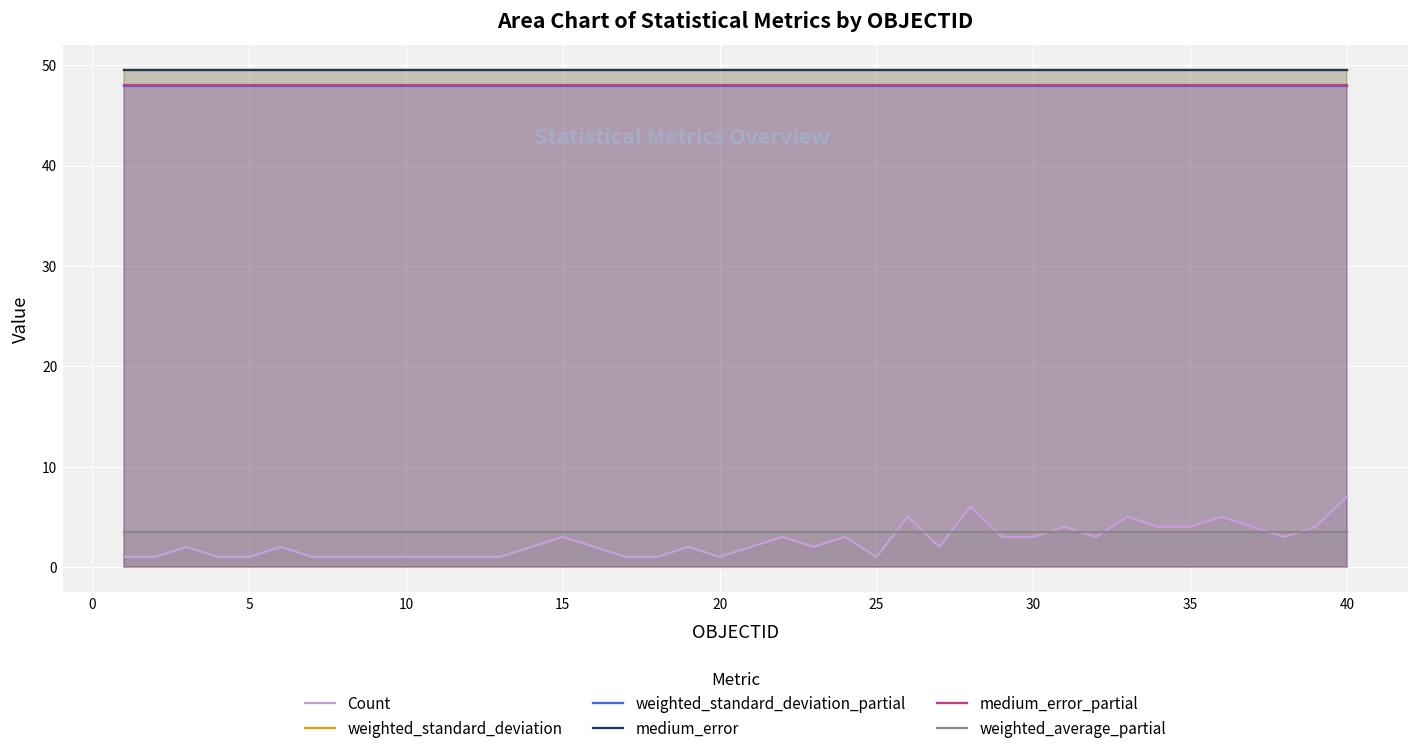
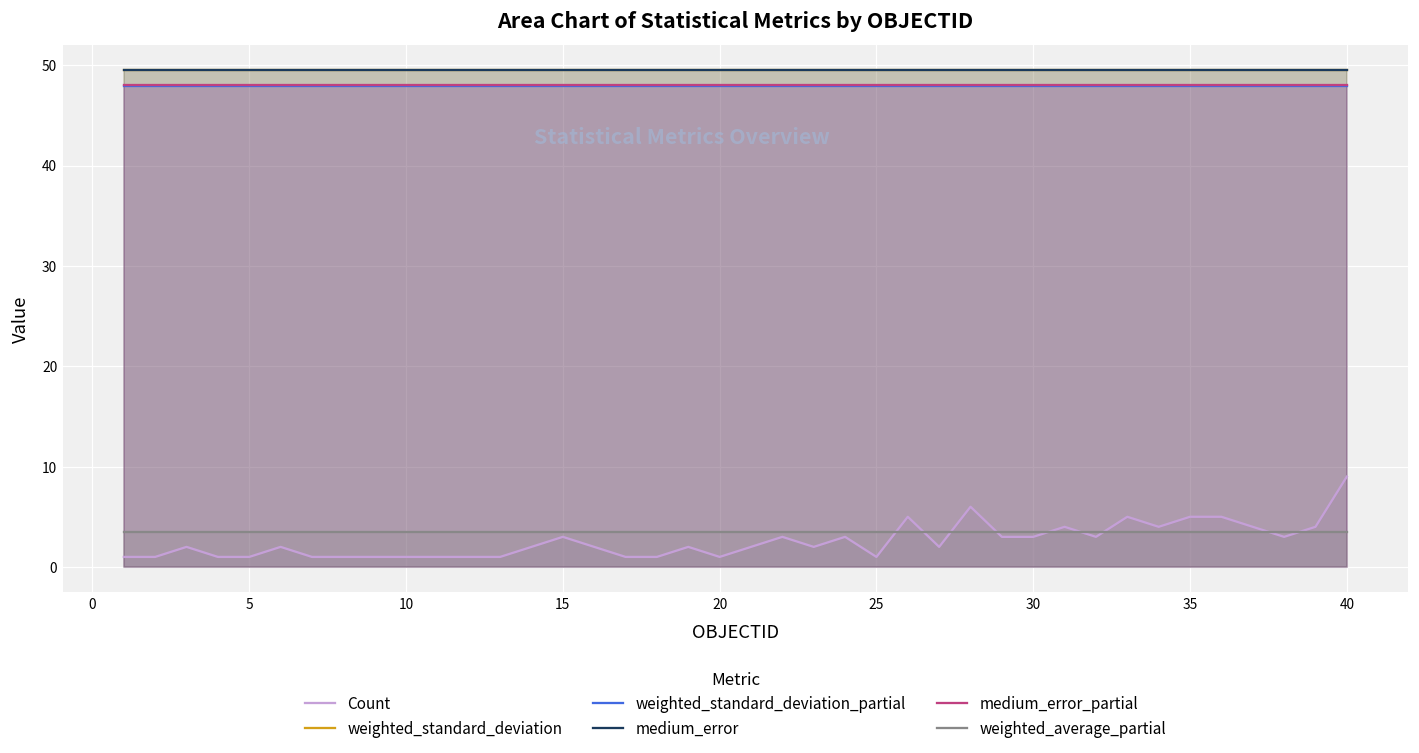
Count, 35: 4 -> 5
Count, 40: 7 -> 9
